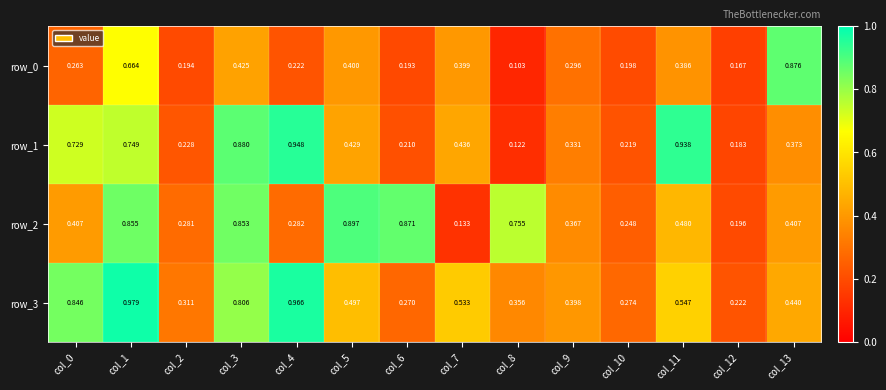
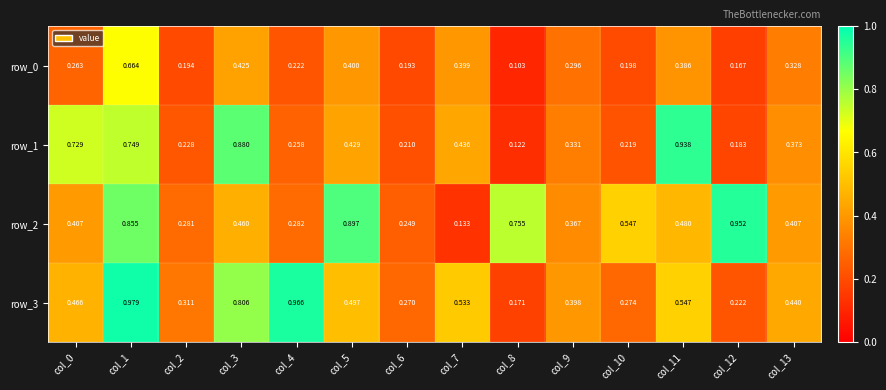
row_0, col_13: 0.876 -> 0.328
row_1, col_4: 0.948 -> 0.258
row_2, col_3: 0.853 -> 0.460
row_2, col_6: 0.871 -> 0.249
row_2, col_10: 0.248 -> 0.547
row_2, col_12: 0.196 -> 0.952
row_3, col_0: 0.846 -> 0.466
row_3, col_8: 0.356 -> 0.171
